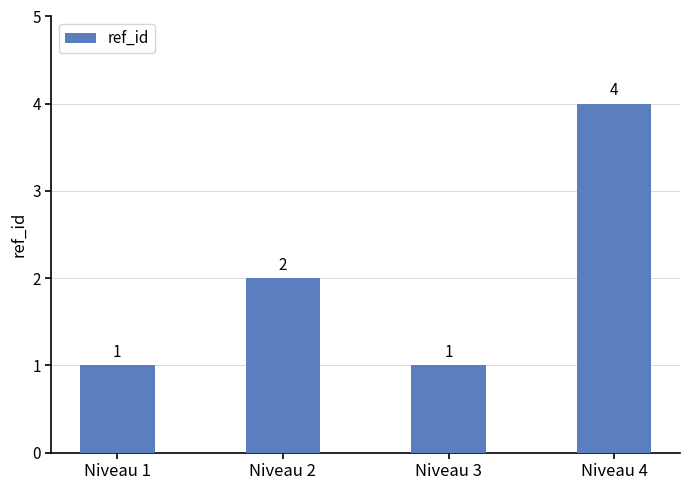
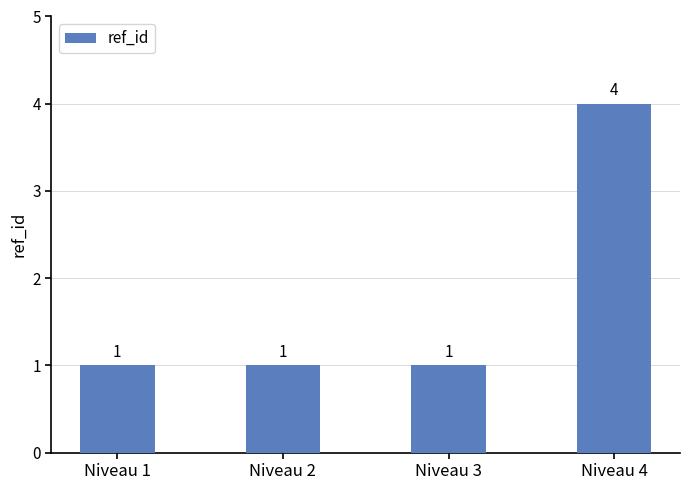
Niveau 2: 2 -> 1
